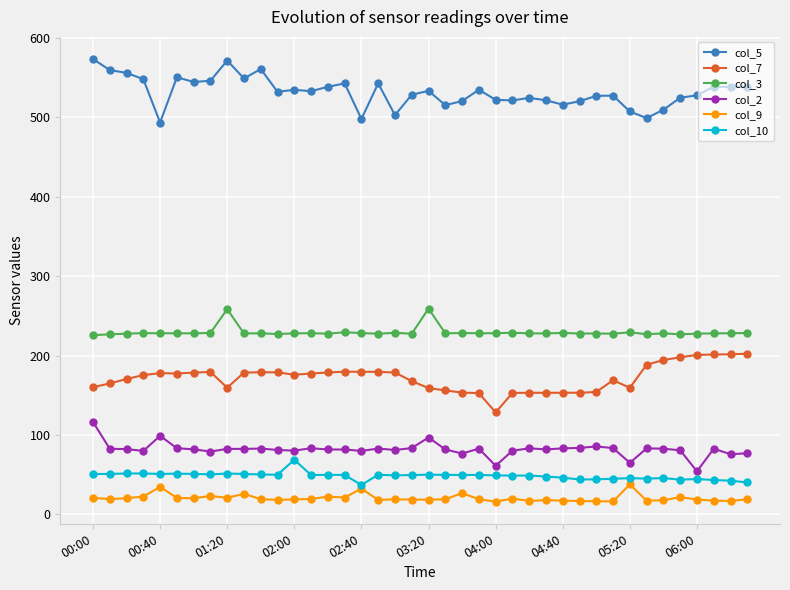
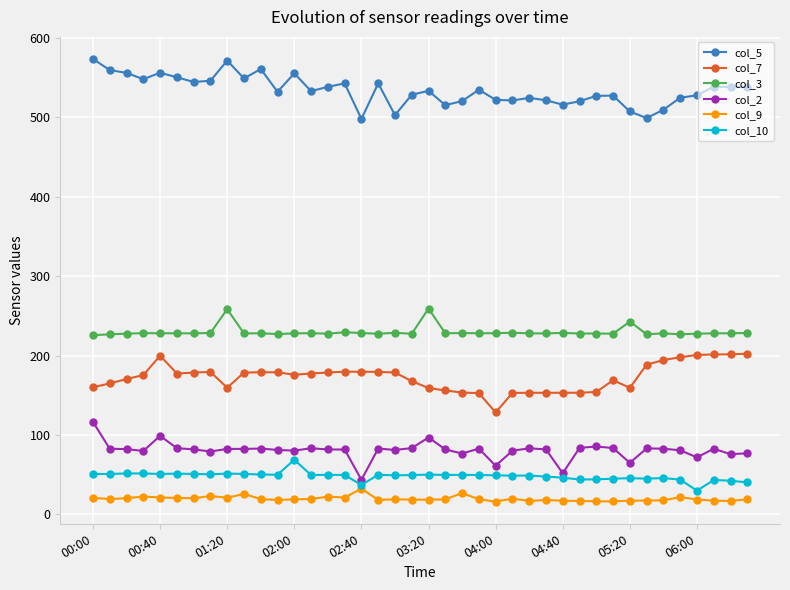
col_5, 00:40: 490 -> 560
col_7, 00:40: 180 -> 200
col_9, 00:40: 30 -> 20
col_5, 02:00: 530 -> 560
col_2, 02:40: 80 -> 40
col_2, 04:40: 80 -> 50
col_3, 05:20: 230 -> 240
col_9, 05:20: 40 -> 20
col_2, 06:00: 50 -> 70
col_10, 06:00: 40 -> 30
